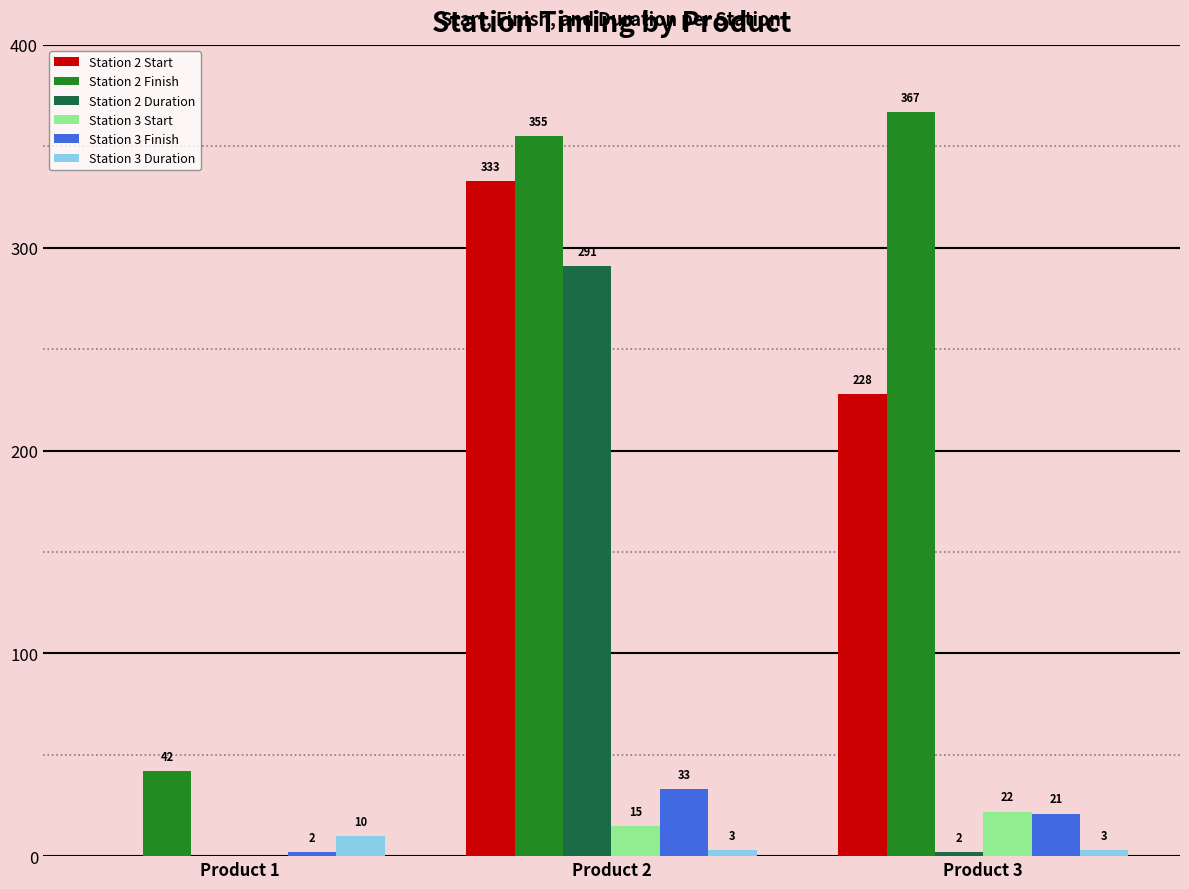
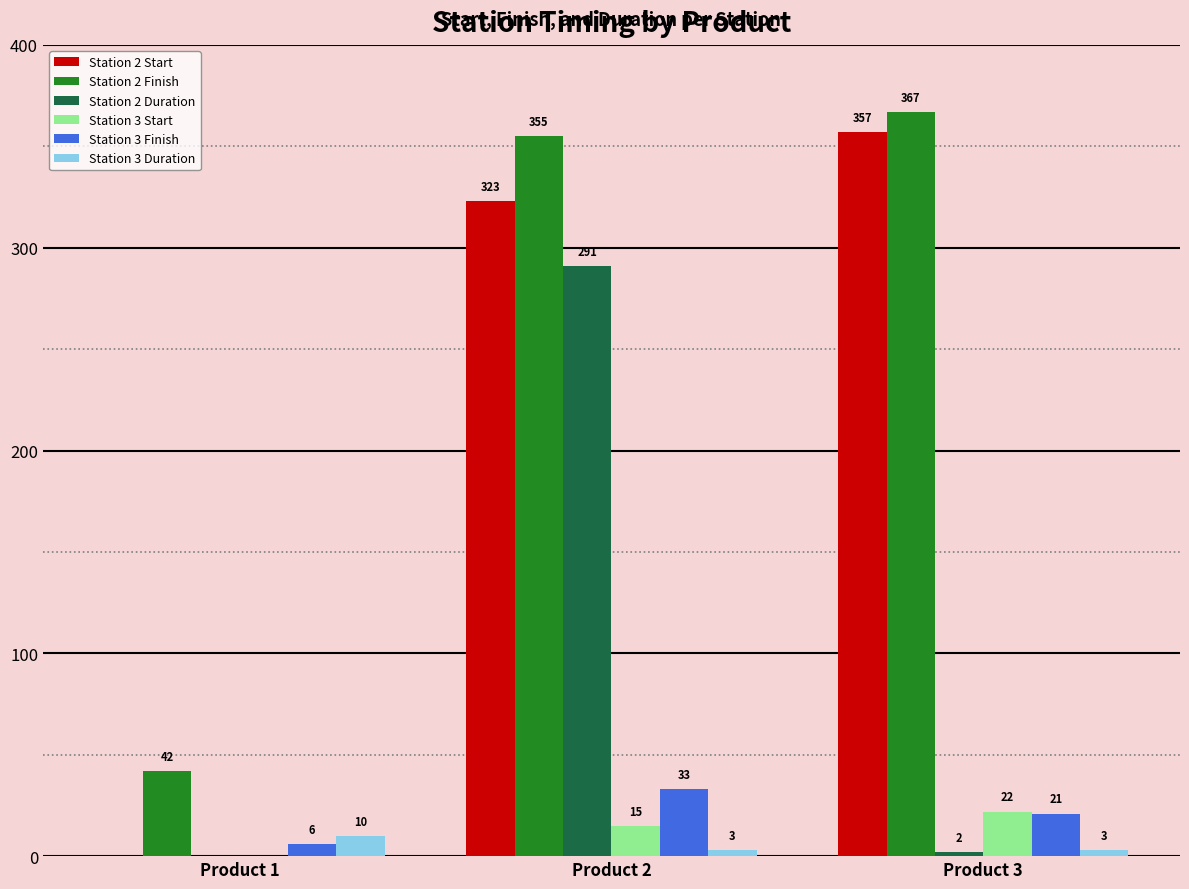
Station 3 Finish, Product 1: 2 -> 6
Station 2 Start, Product 2: 333 -> 323
Station 2 Start, Product 3: 228 -> 357
